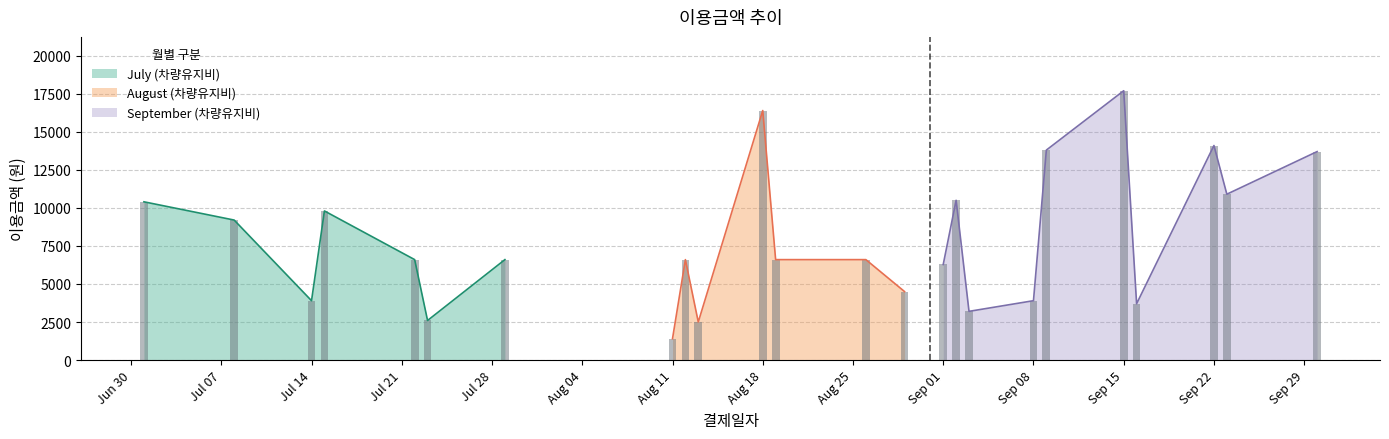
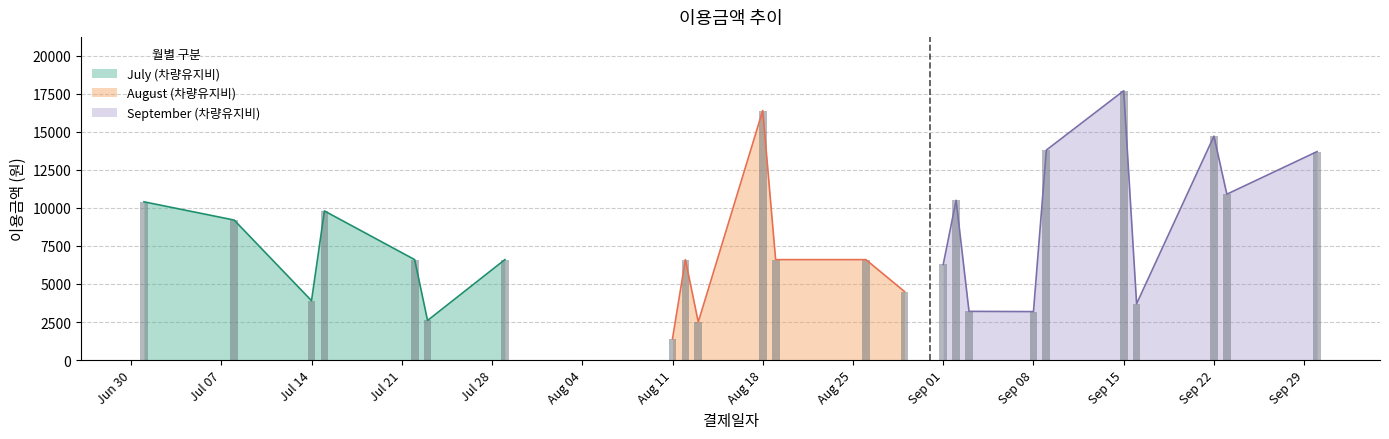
September (차량유지비), Sep 08: 3900 -> 3200
September (차량유지비), Sep 22: 14100 -> 14700
